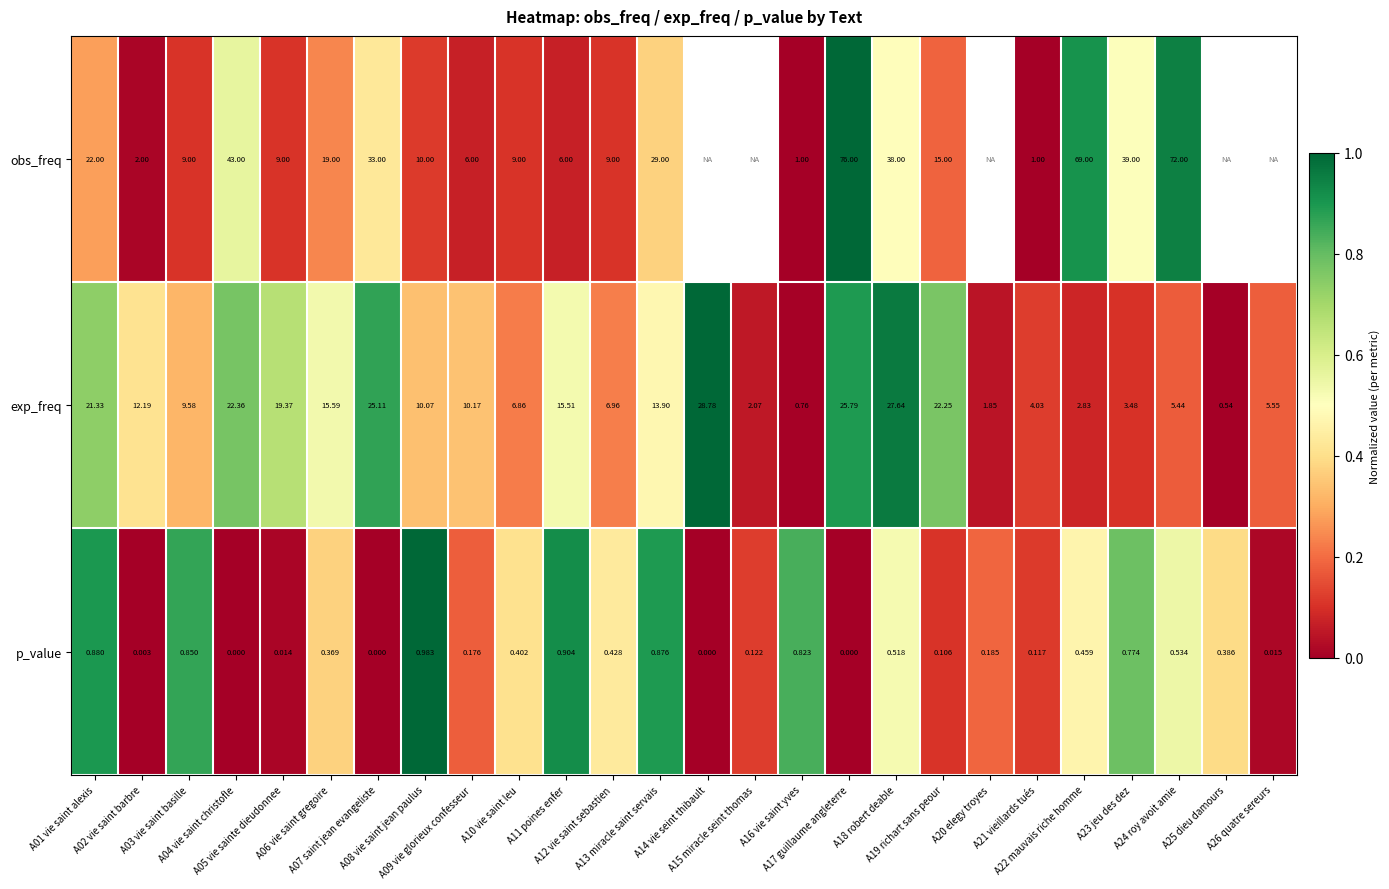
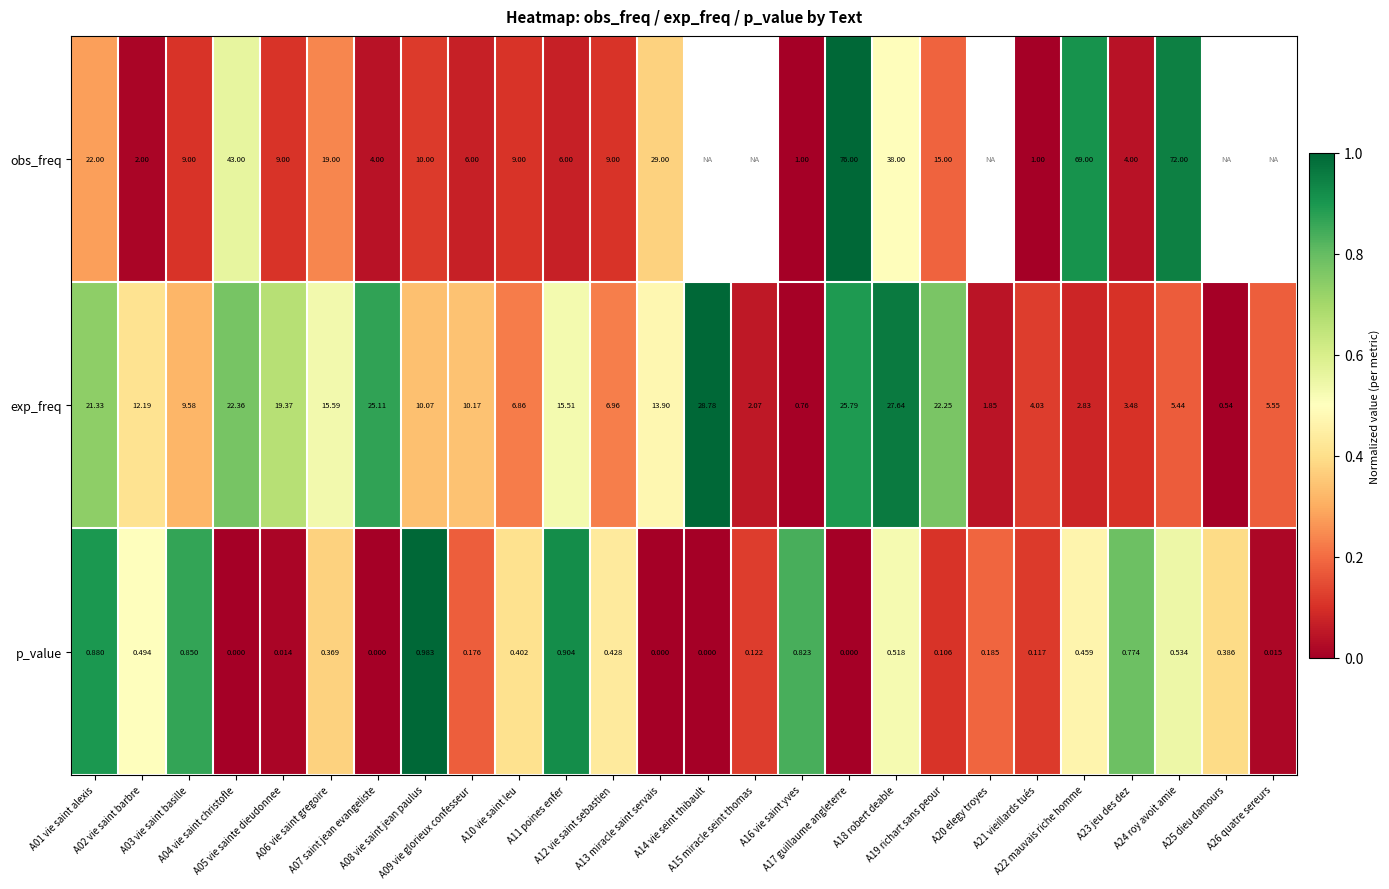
obs_freq, A07 saint jean evangeliste: 33.00 -> 4.00
obs_freq, A23 jeu des dez: 39.00 -> 4.00
p_value, A02 vie saint barbre: 0.003 -> 0.494
p_value, A13 miracle saint servais: 0.876 -> 0.000
